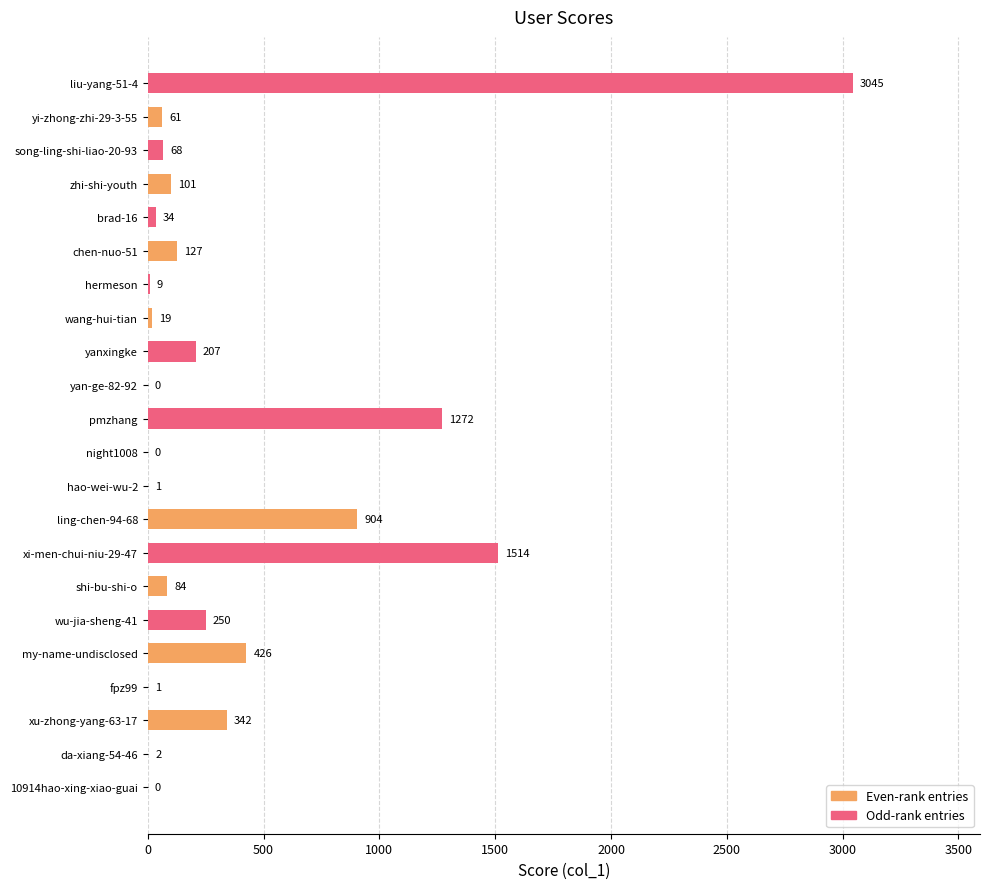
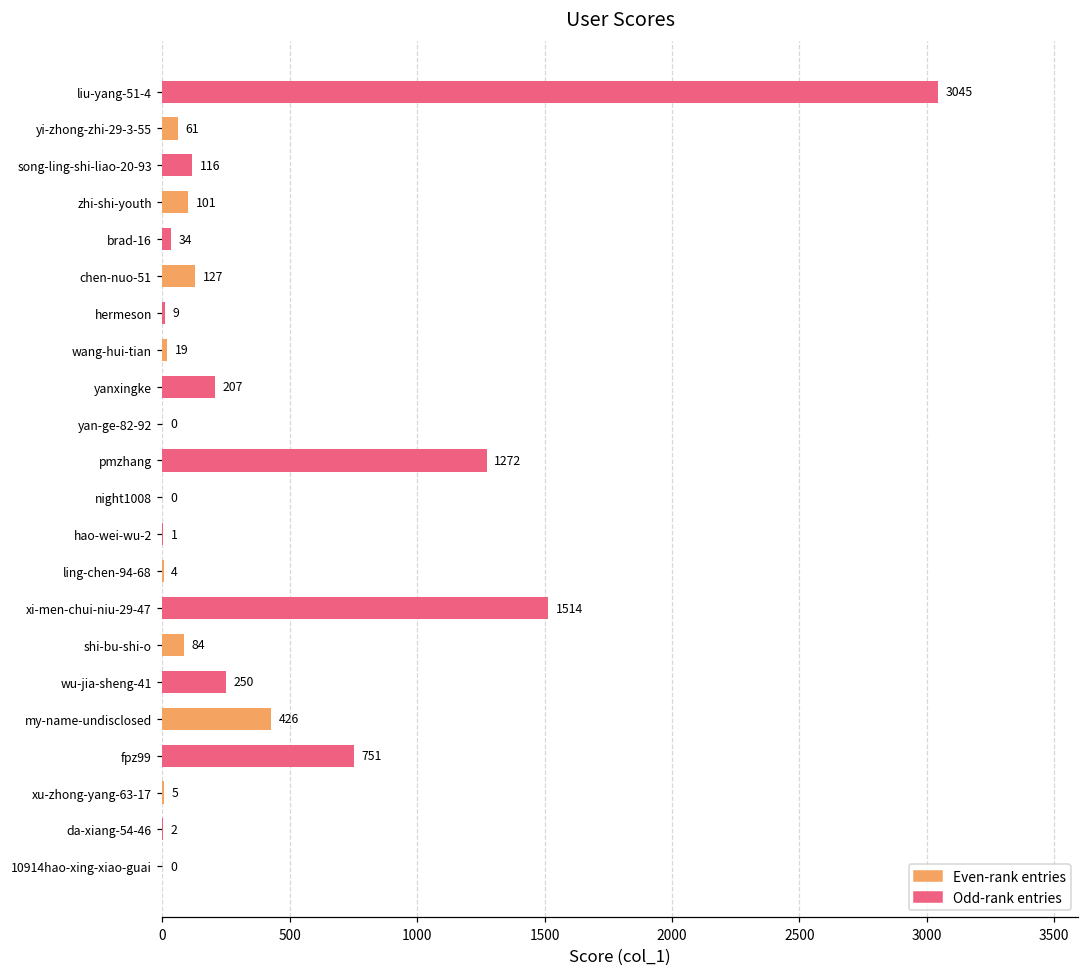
song-ling-shi-liao-20-93: 68 -> 116
ling-chen-94-68: 904 -> 4
fpz99: 1 -> 751
xu-zhong-yang-63-17: 342 -> 5
